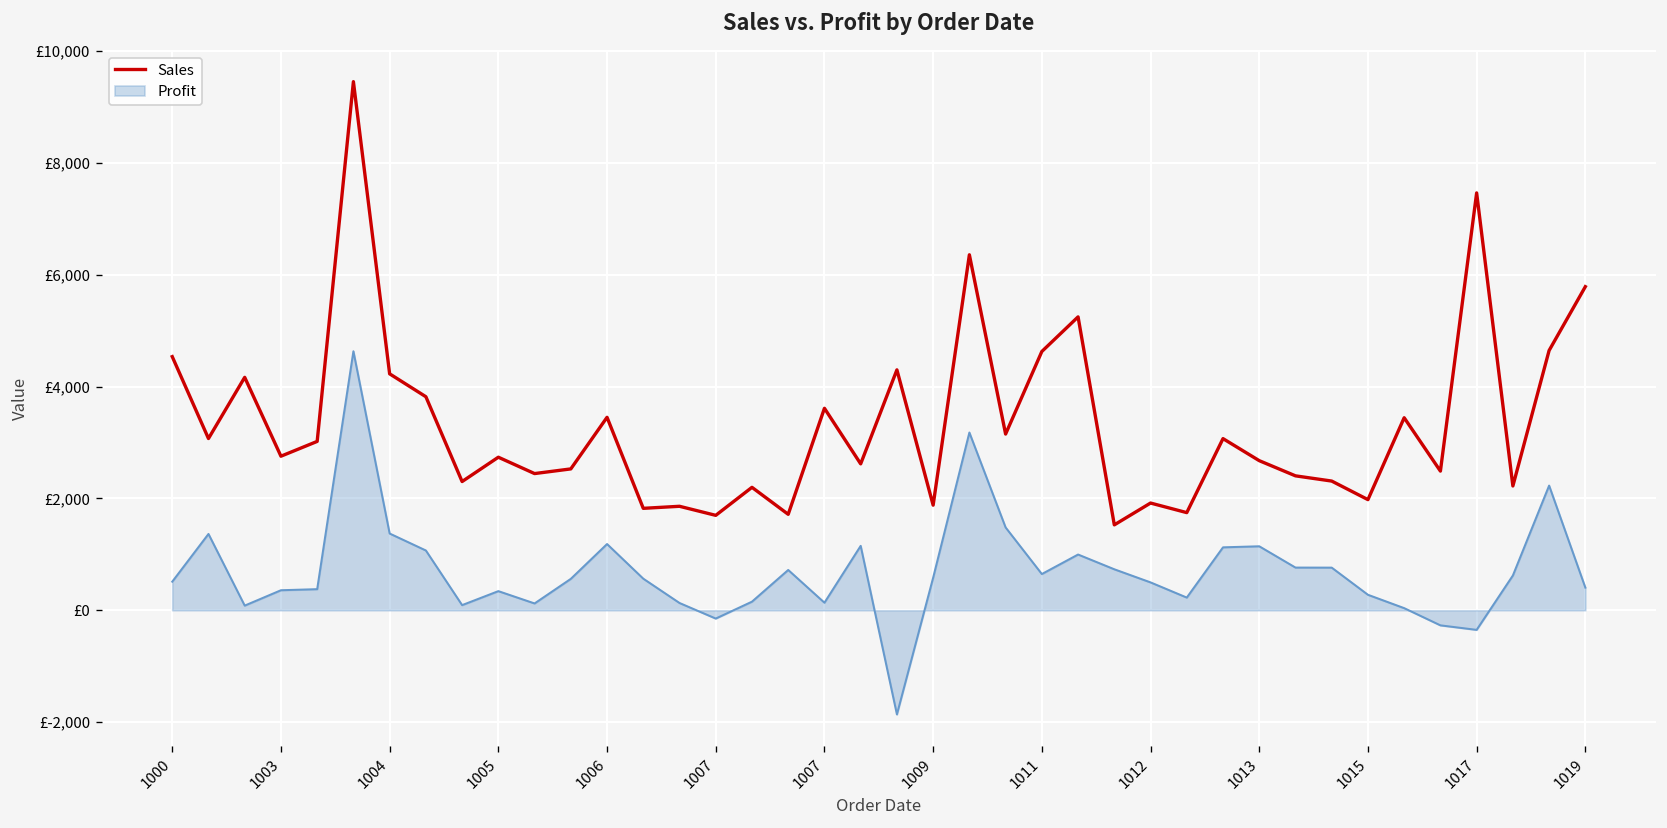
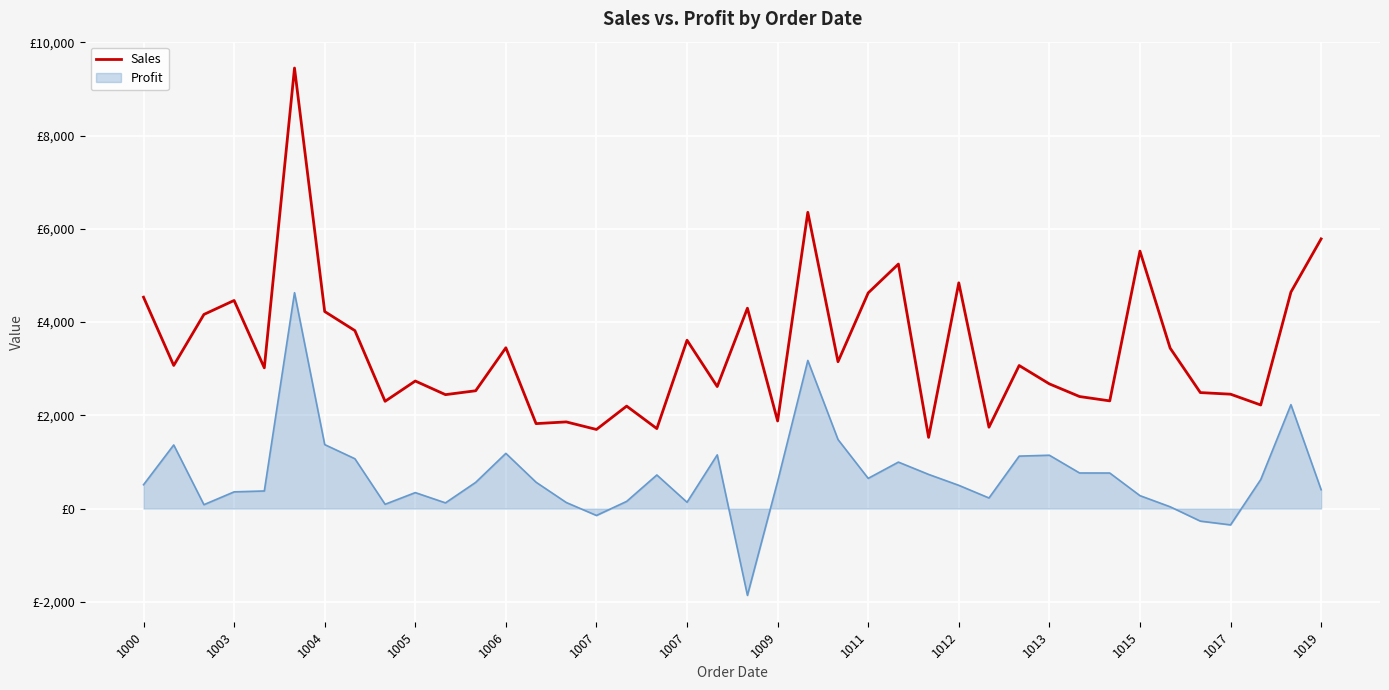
Sales, 1003: £2,800 -> £4,500
Sales, 1012: £1,900 -> £4,800
Sales, 1015: £2,000 -> £5,500
Sales, 1017: £7,500 -> £2,500
